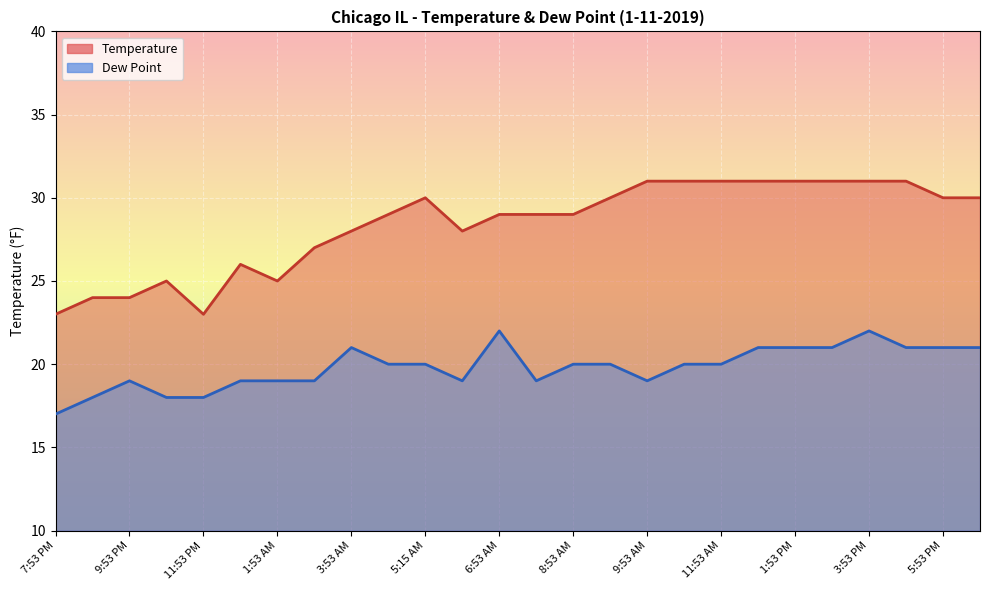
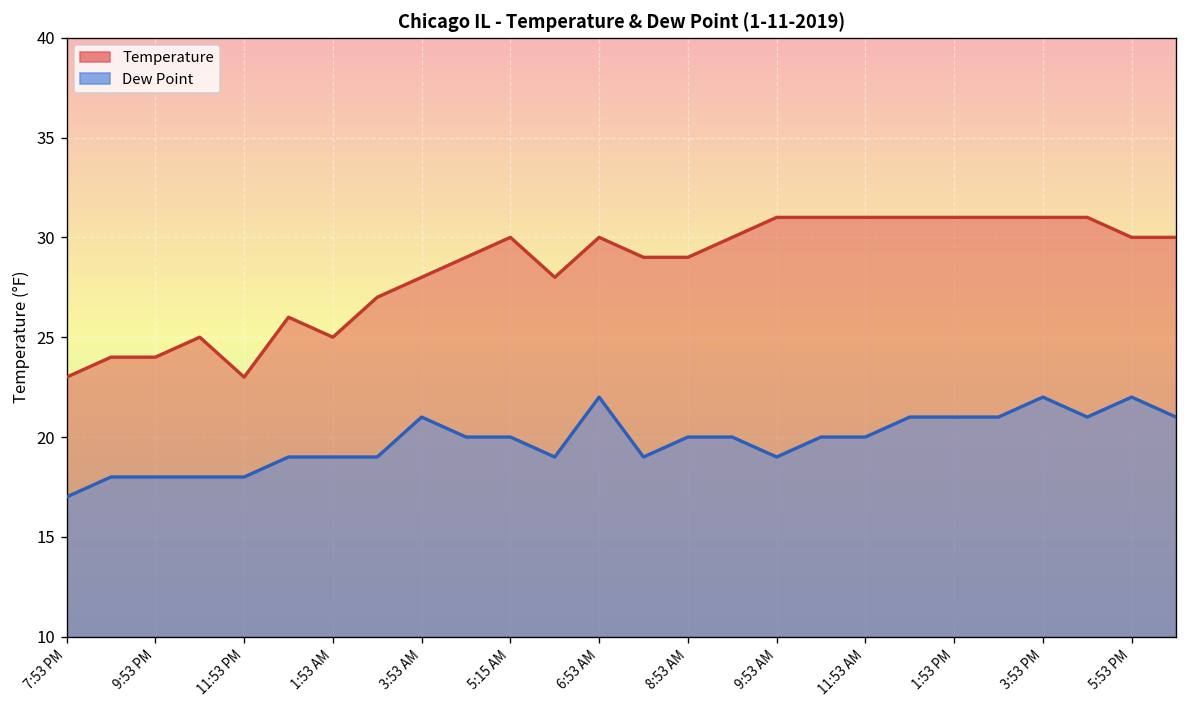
Dew Point, 9:53 PM: 19 -> 18
Temperature, 6:53 AM: 29 -> 30
Dew Point, 5:53 PM: 21 -> 22
